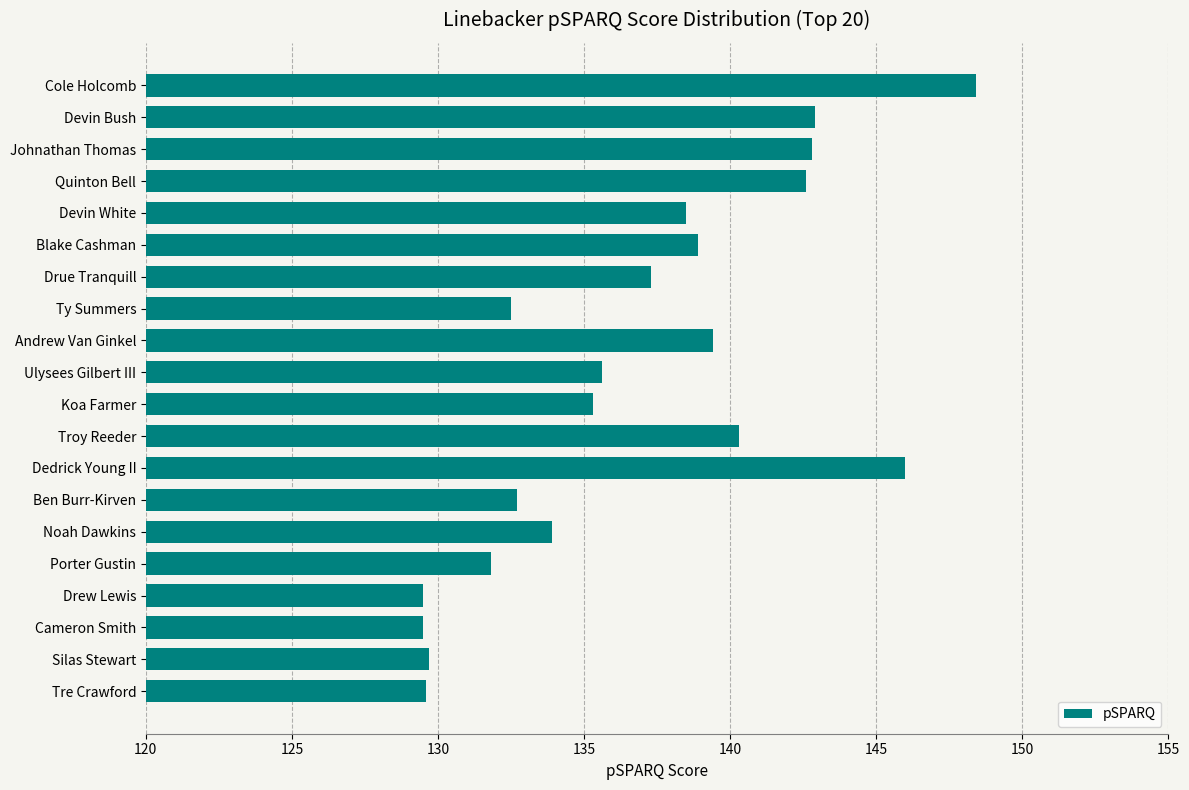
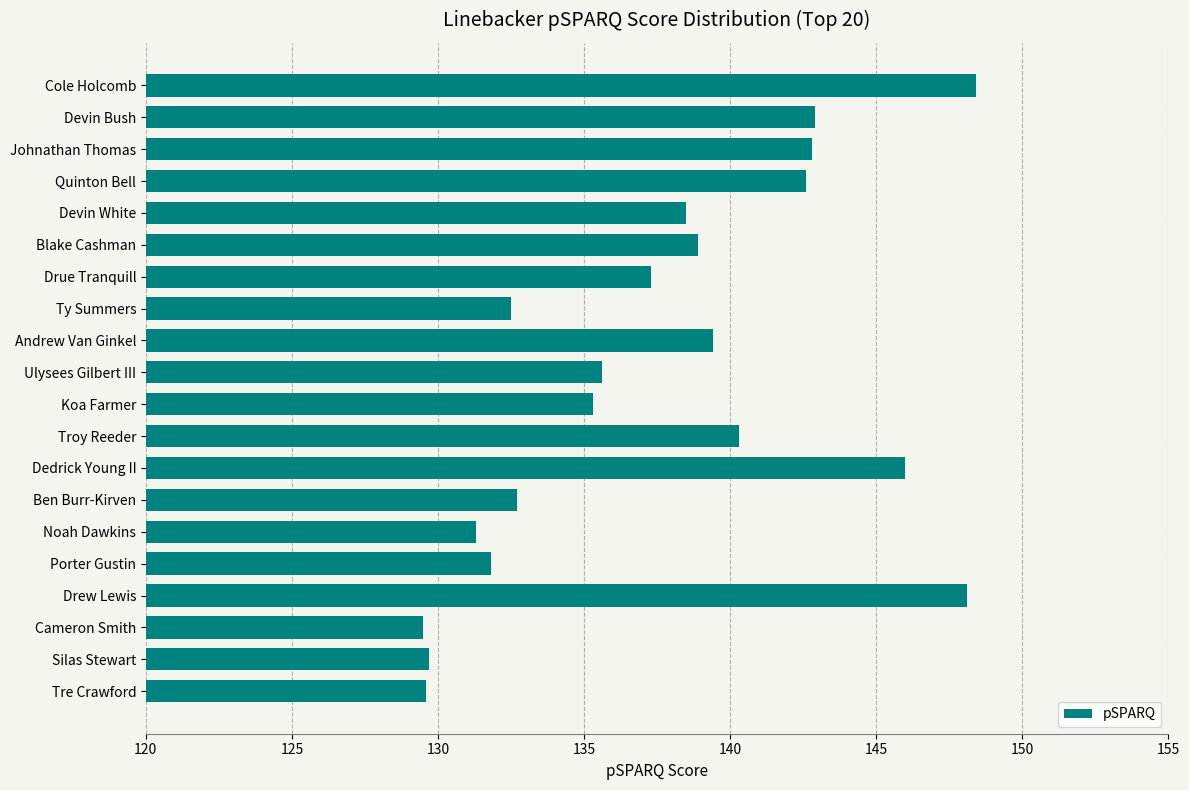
Noah Dawkins: 133.9 -> 131.3
Drew Lewis: 129.5 -> 148.1
